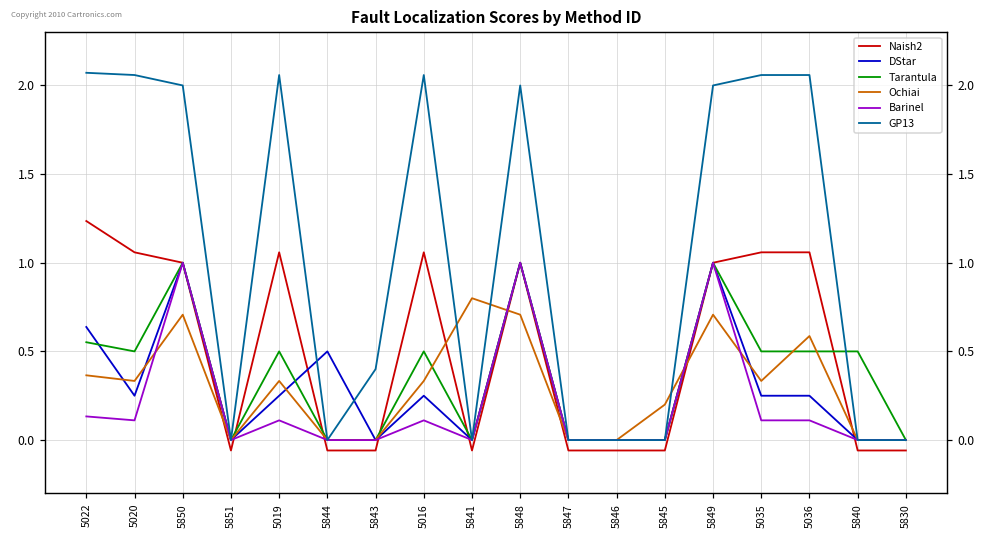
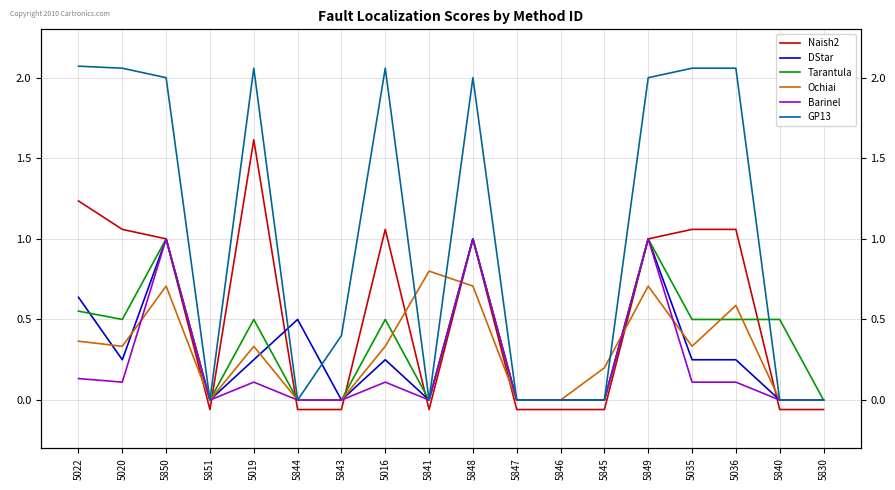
Naish2, 5019: 1.06 -> 1.61
